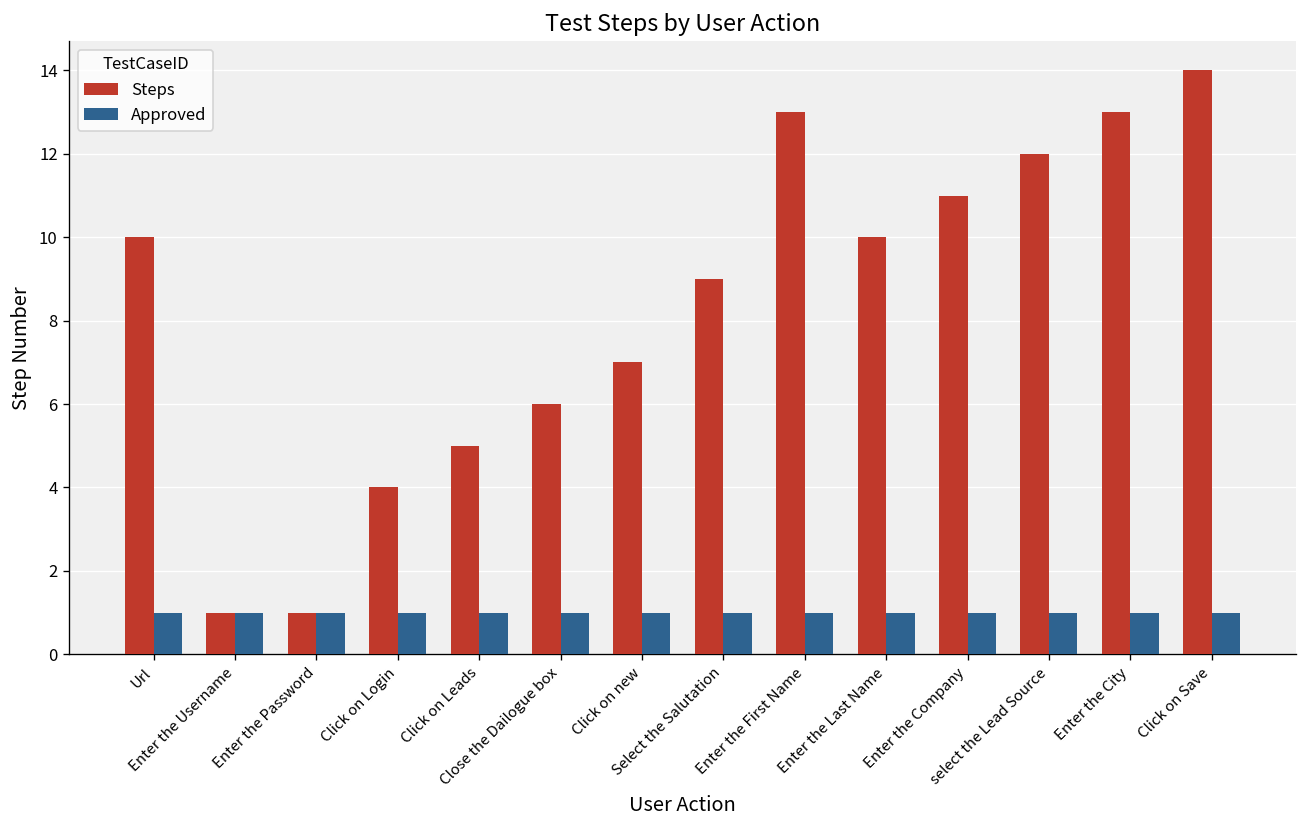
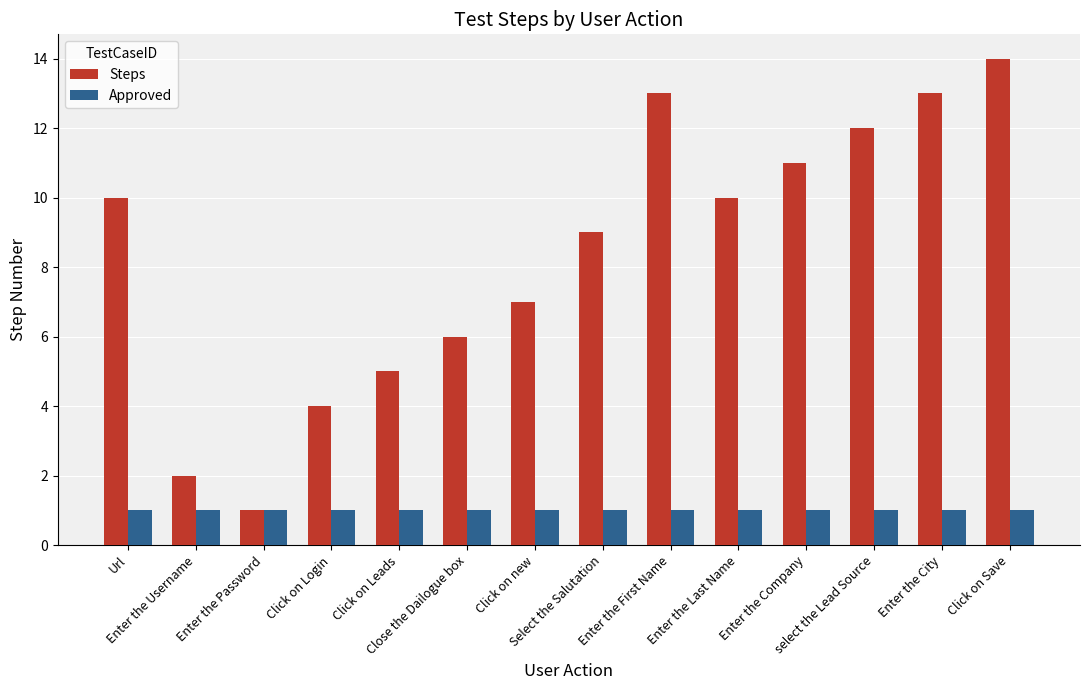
Steps, Enter the Username: 1 -> 2
